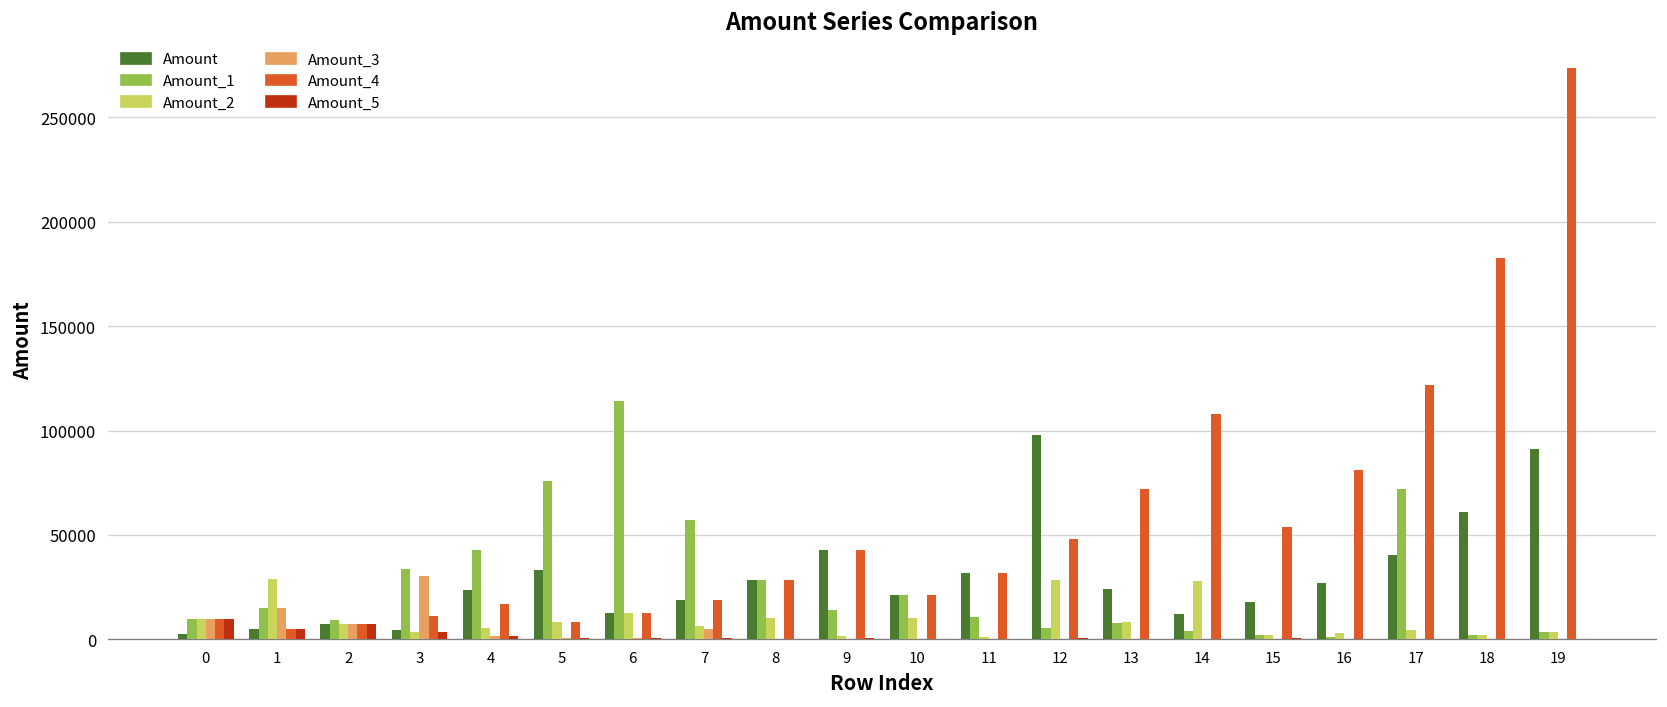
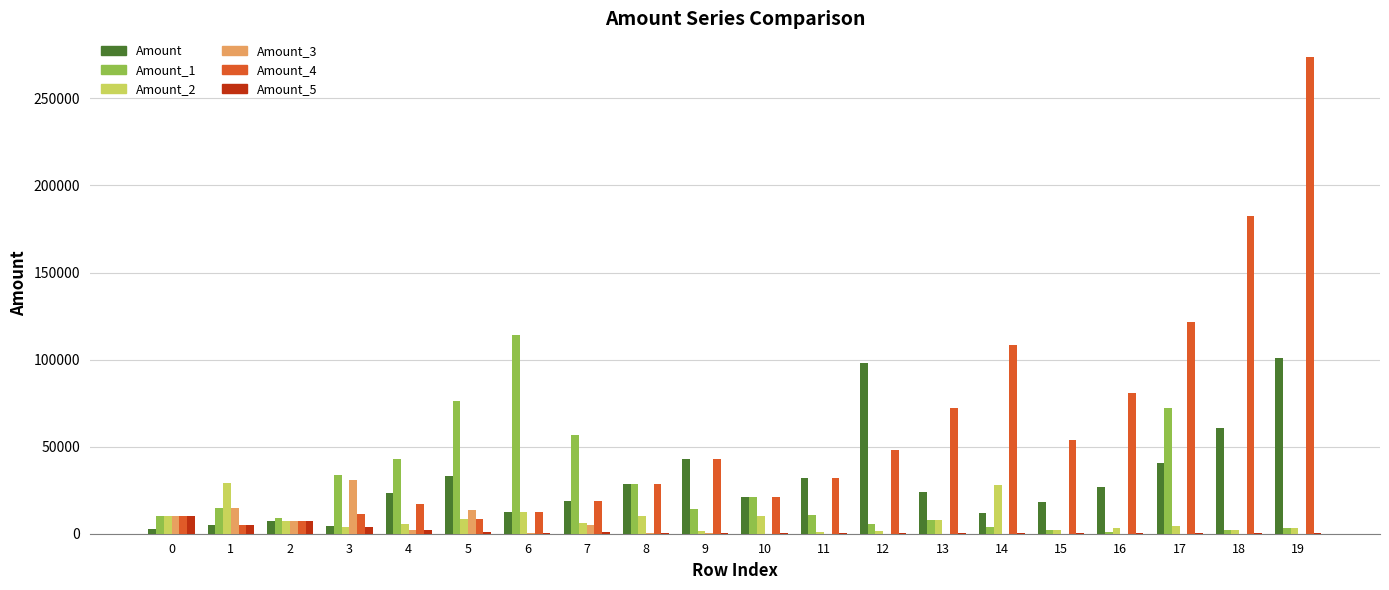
Amount_3, 5: 1000 -> 13000
Amount_2, 12: 29000 -> 2000
Amount, 19: 91000 -> 101000
